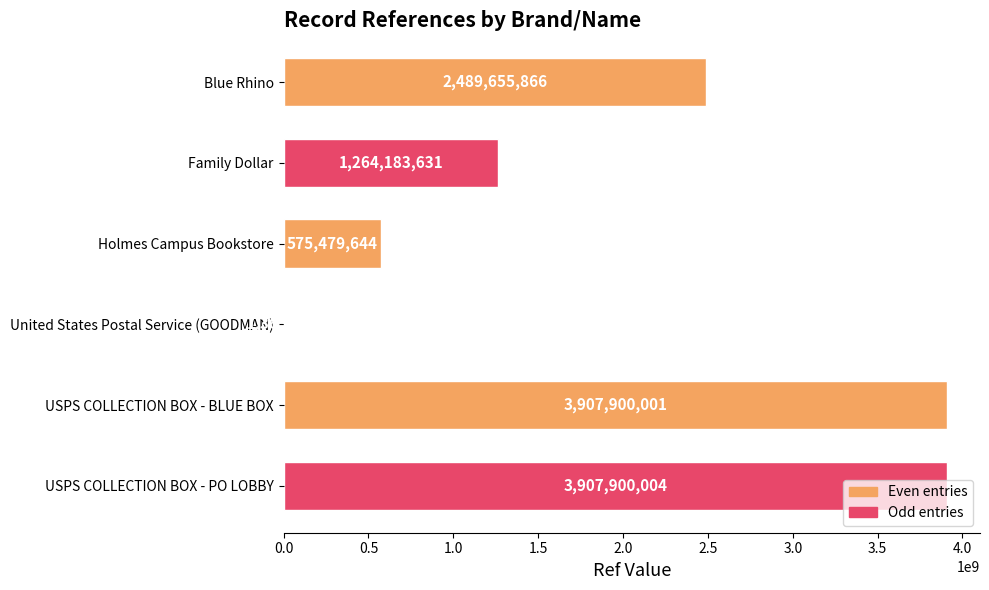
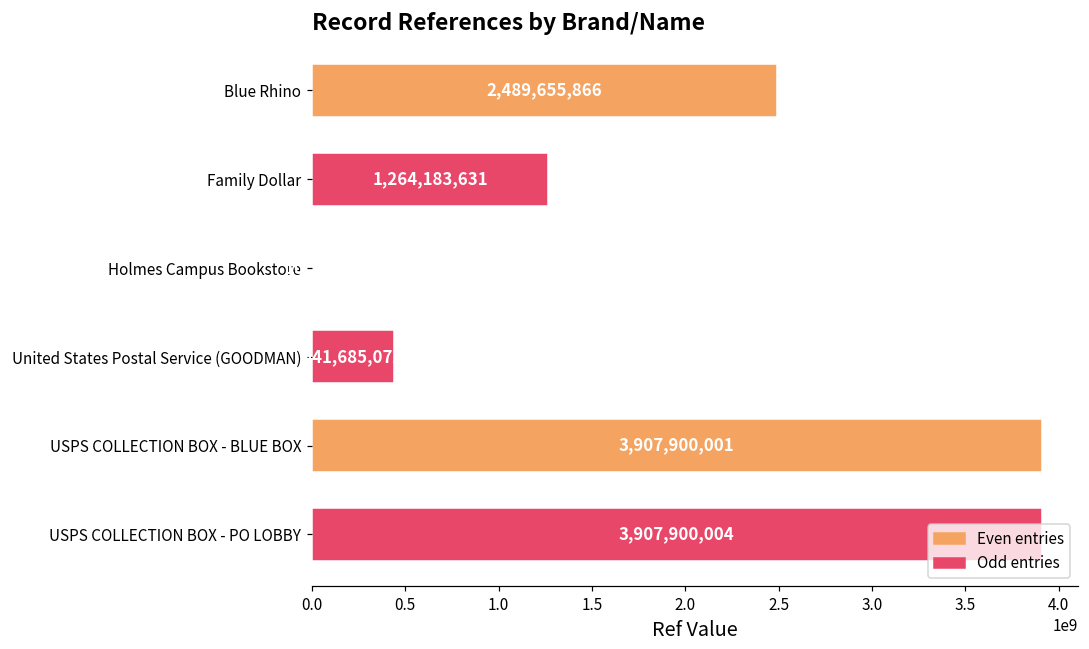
Holmes Campus Bookstore: 580000000 -> 0
United States Postal Service (GOODMAN): 0 -> 440000000
